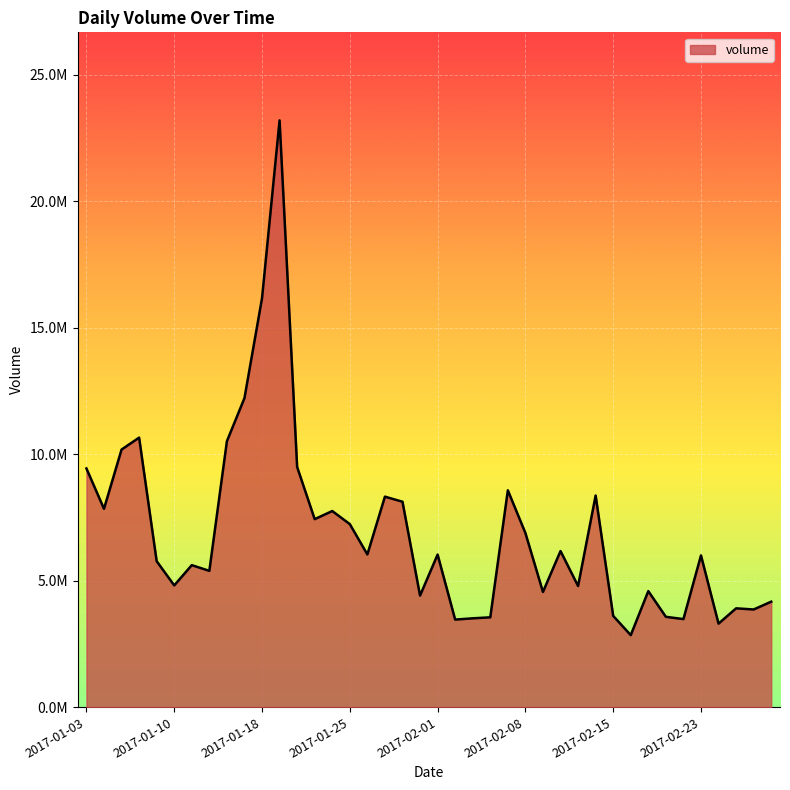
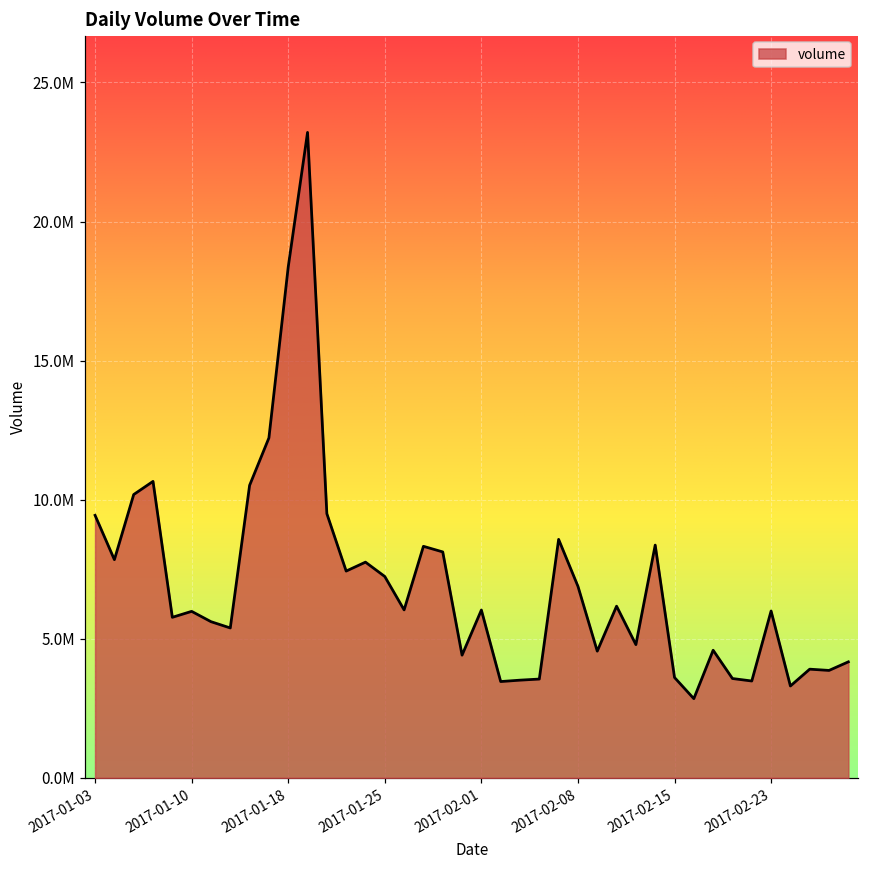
2017-01-10: 4800000 -> 6000000
2017-01-18: 16200000 -> 18400000
